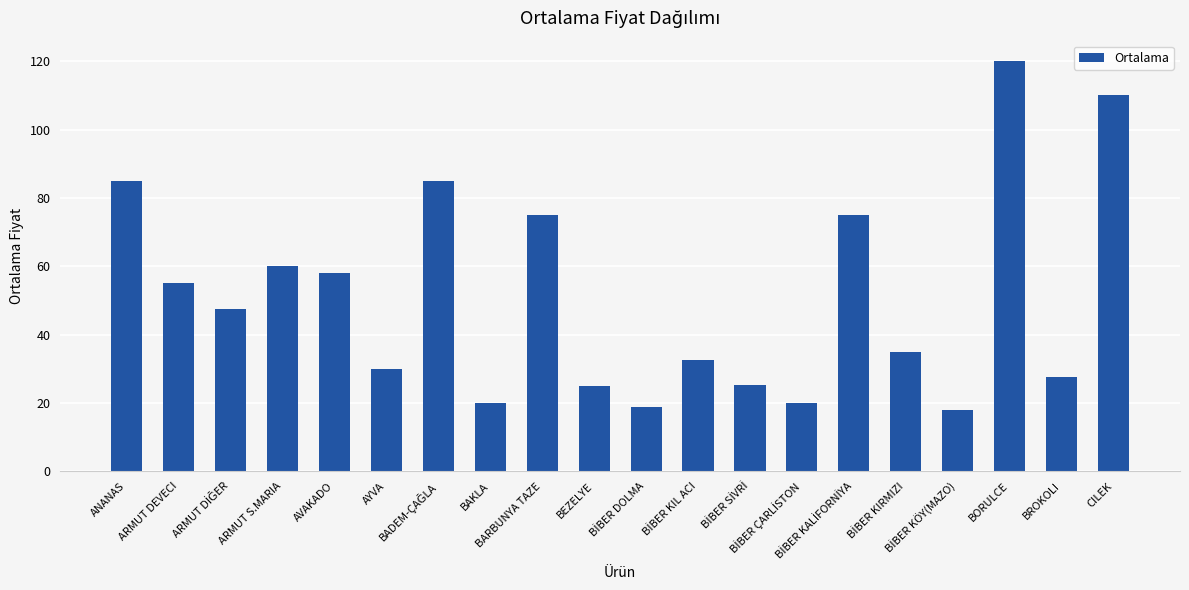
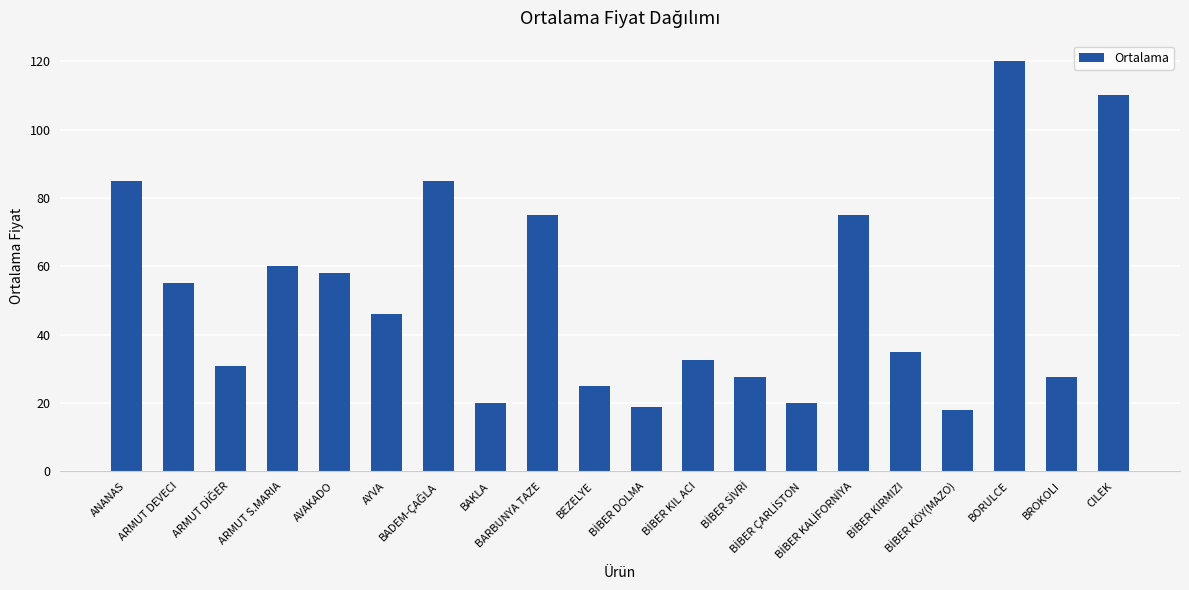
ARMUT DİĞER: 48 -> 31
AYVA: 30 -> 46
BİBER SİVRİ: 25 -> 28
